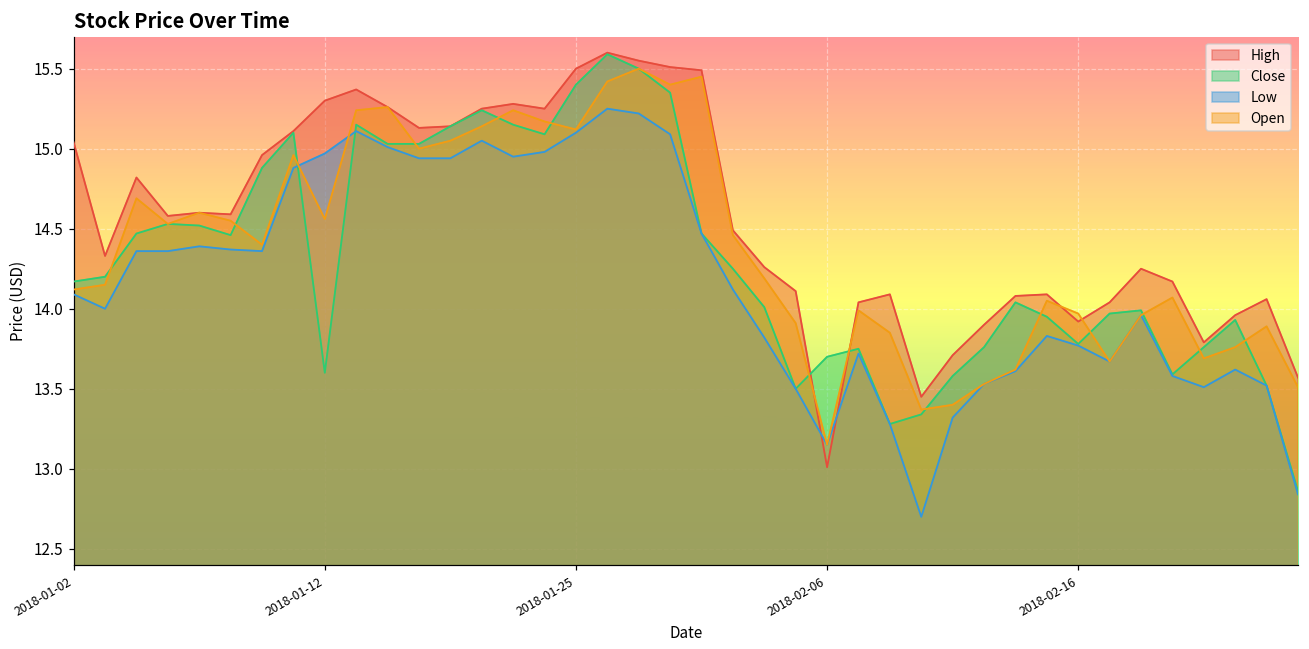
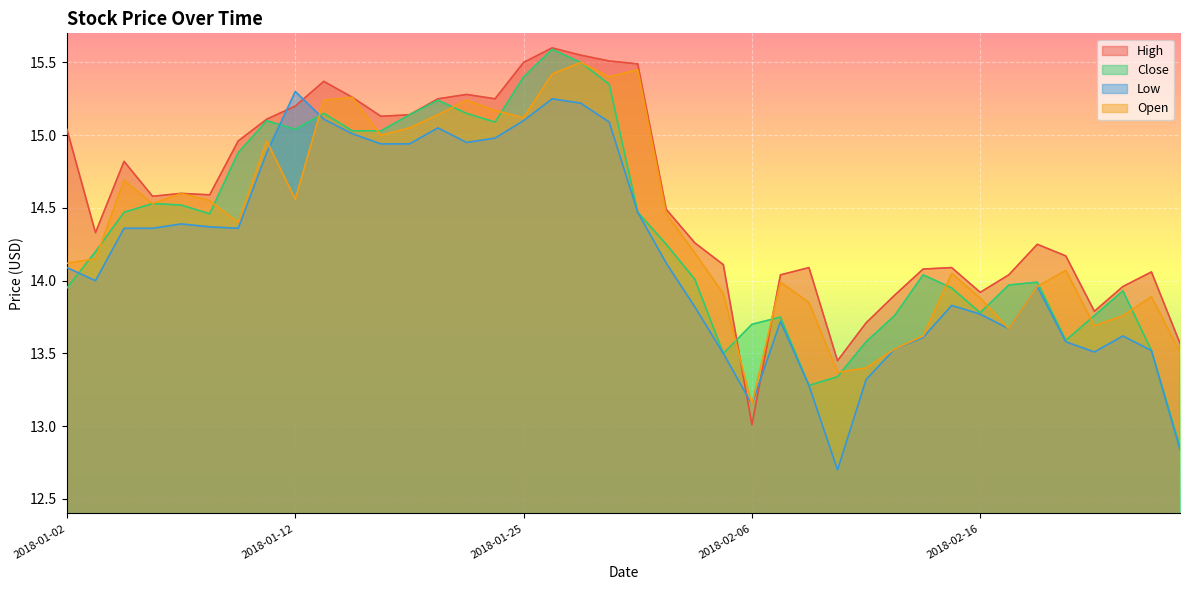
Close, 2018-01-02: 14.17 -> 13.95
High, 2018-01-12: 15.3 -> 15.2
Close, 2018-01-12: 13.60 -> 15.04
Low, 2018-01-12: 14.97 -> 15.30
Open, 2018-02-16: 13.97 -> 13.88
